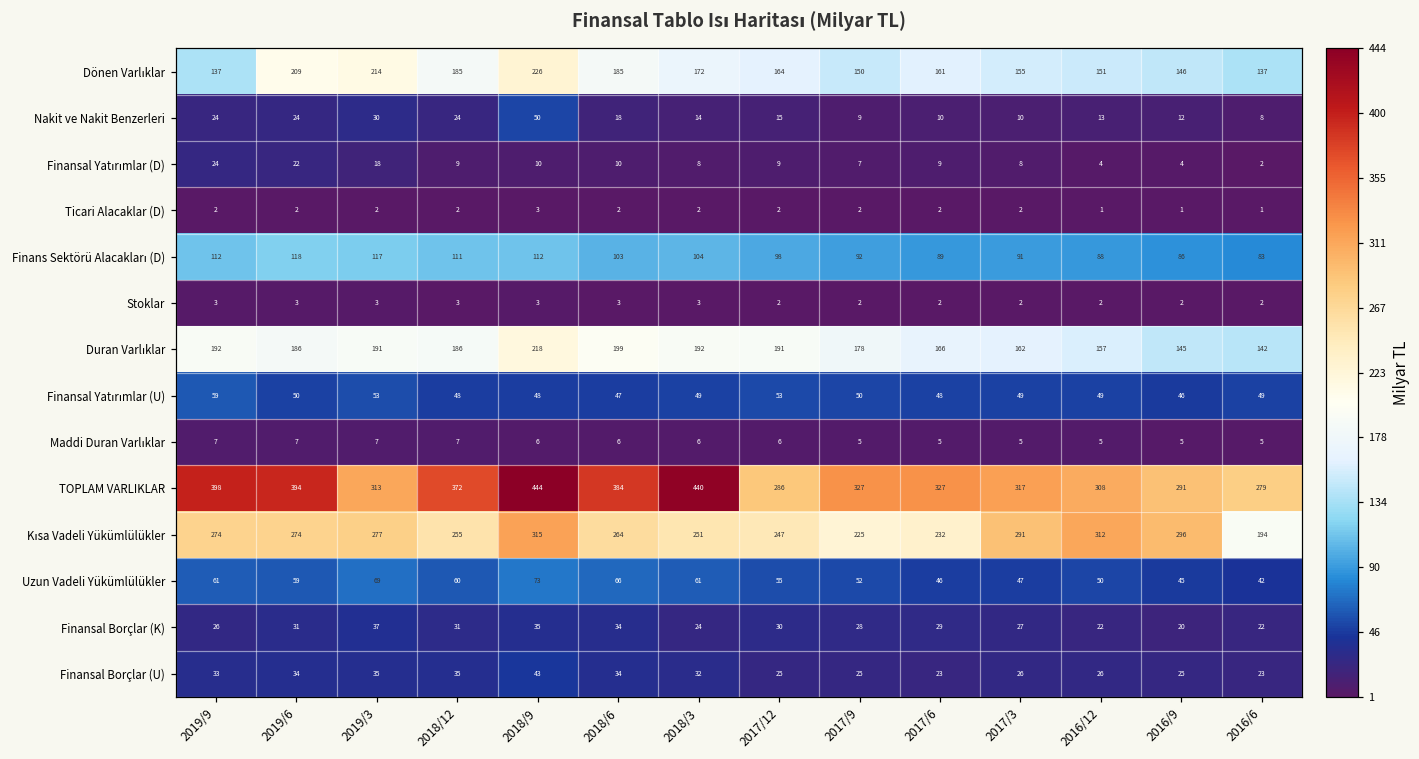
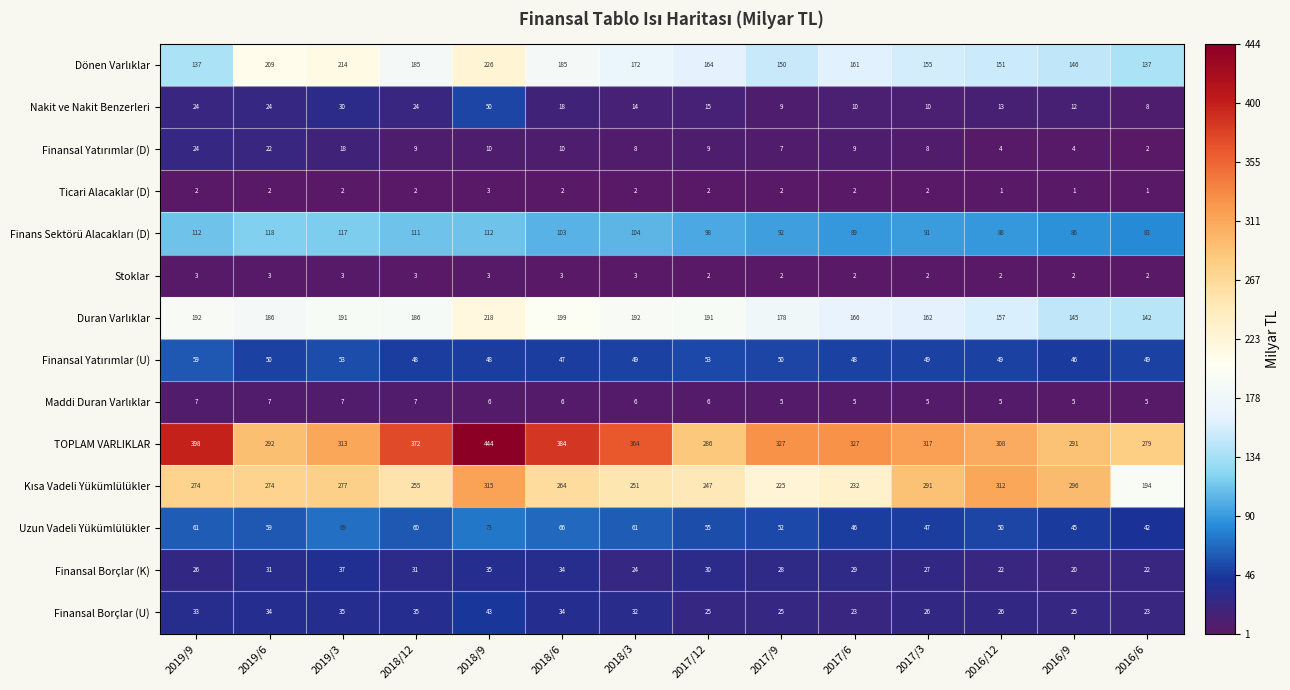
TOPLAM VARLIKLAR, 2019/6: 394 -> 292
TOPLAM VARLIKLAR, 2018/3: 440 -> 364
